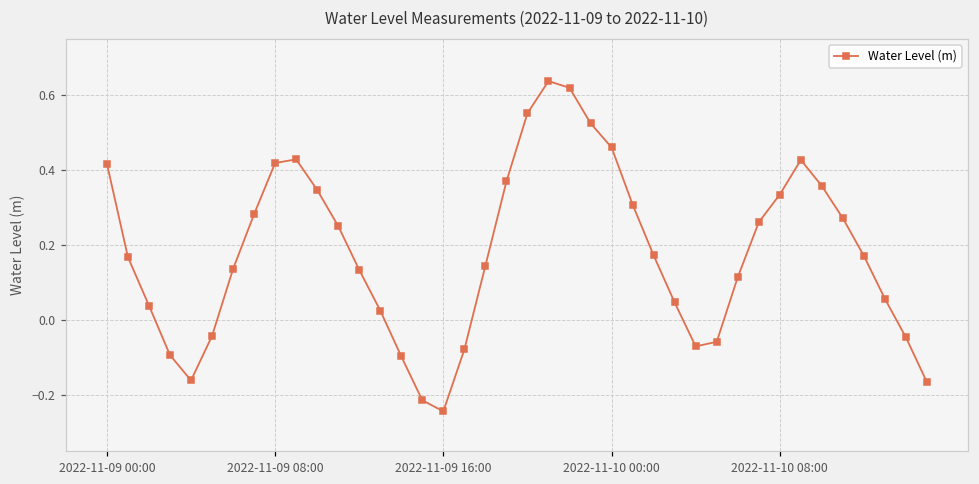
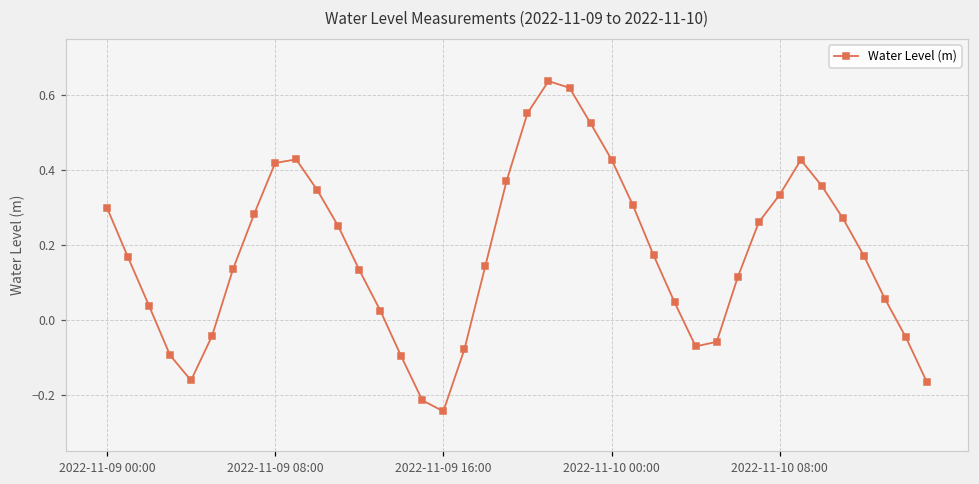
2022-11-09 00:00: 0.42 -> 0.30
2022-11-10 00:00: 0.46 -> 0.43
